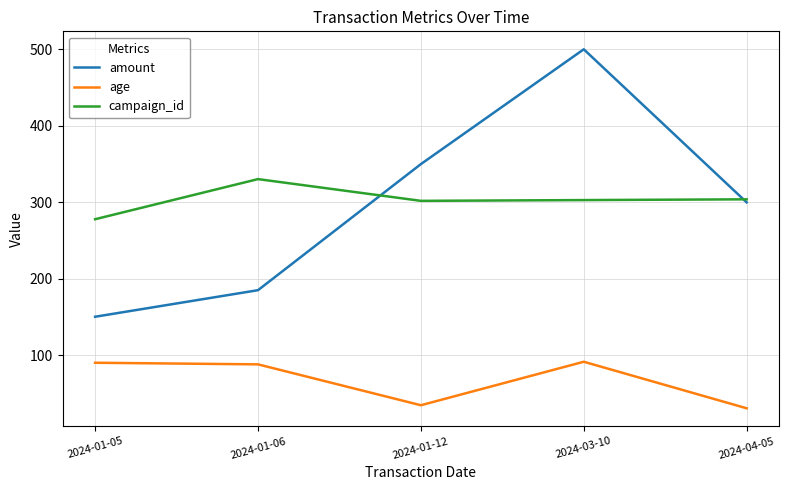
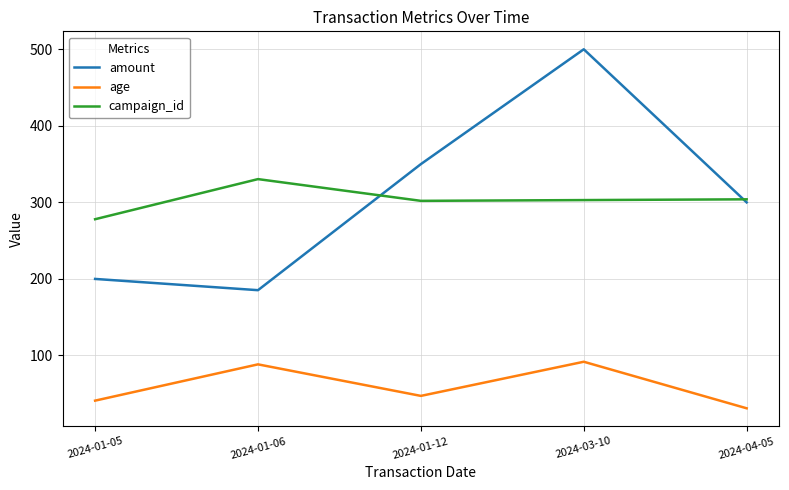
amount, 2024-01-05: 150 -> 200
age, 2024-01-05: 90 -> 40
age, 2024-01-12: 40 -> 50
